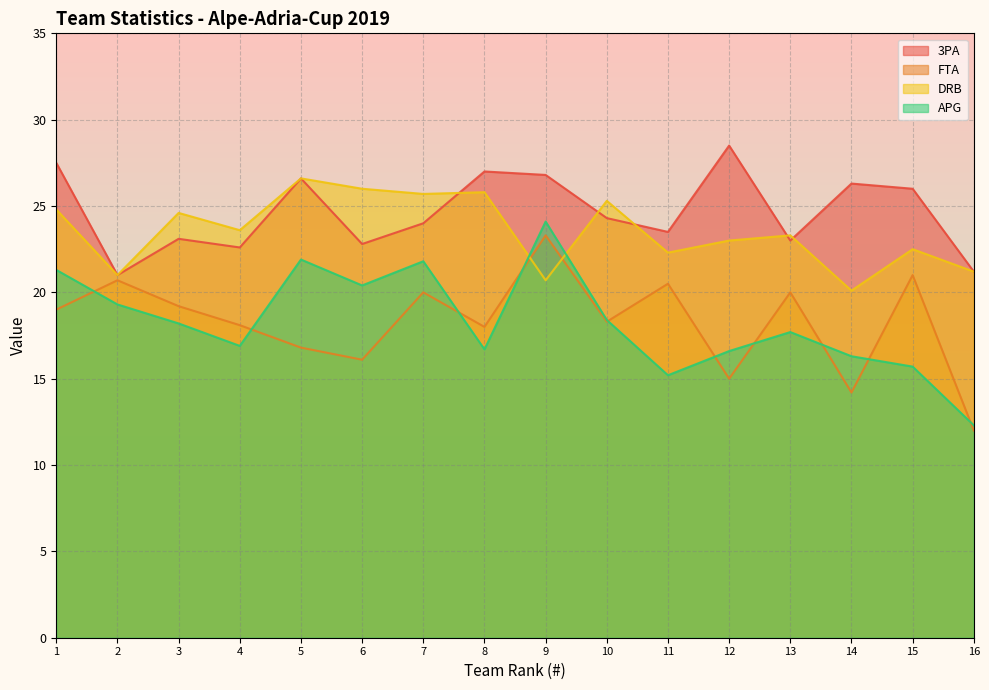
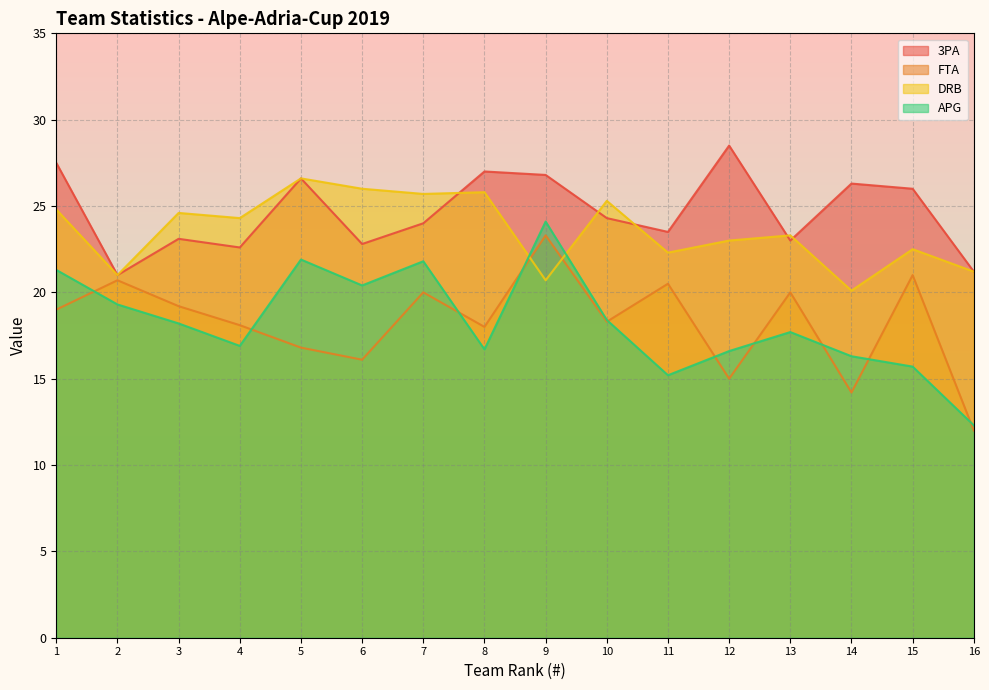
DRB, 4: 23.6 -> 24.3
